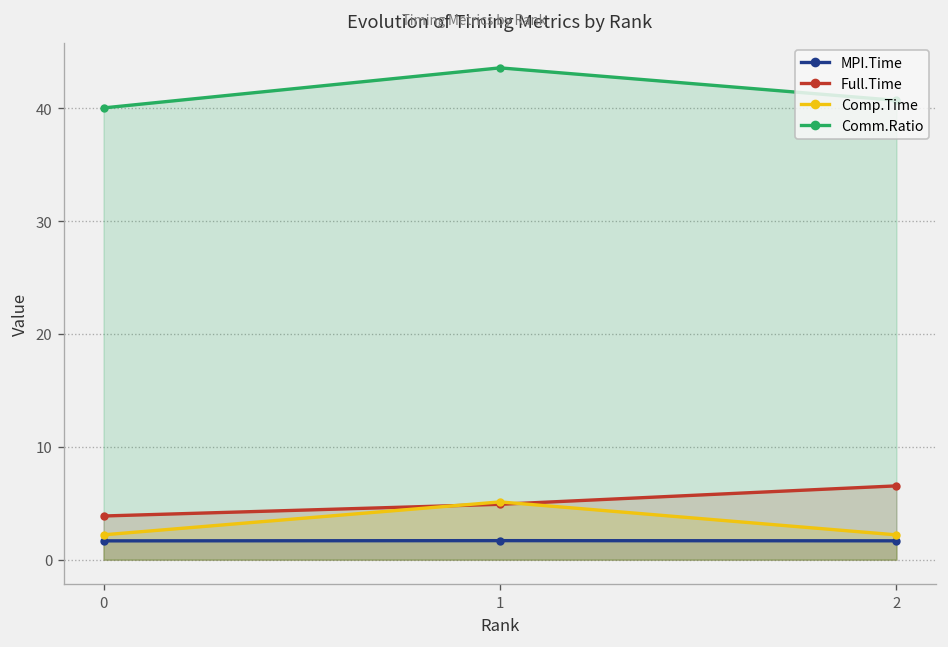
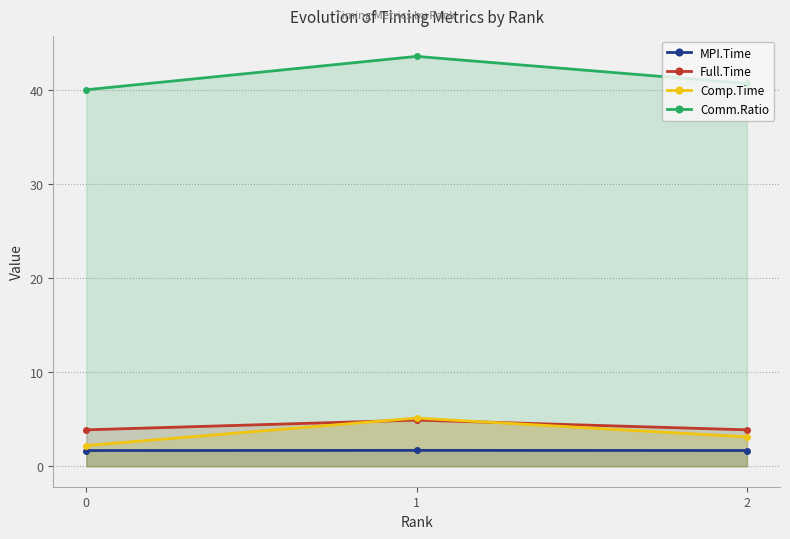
Full.Time, 2: 7 -> 4
Comp.Time, 2: 2 -> 3
